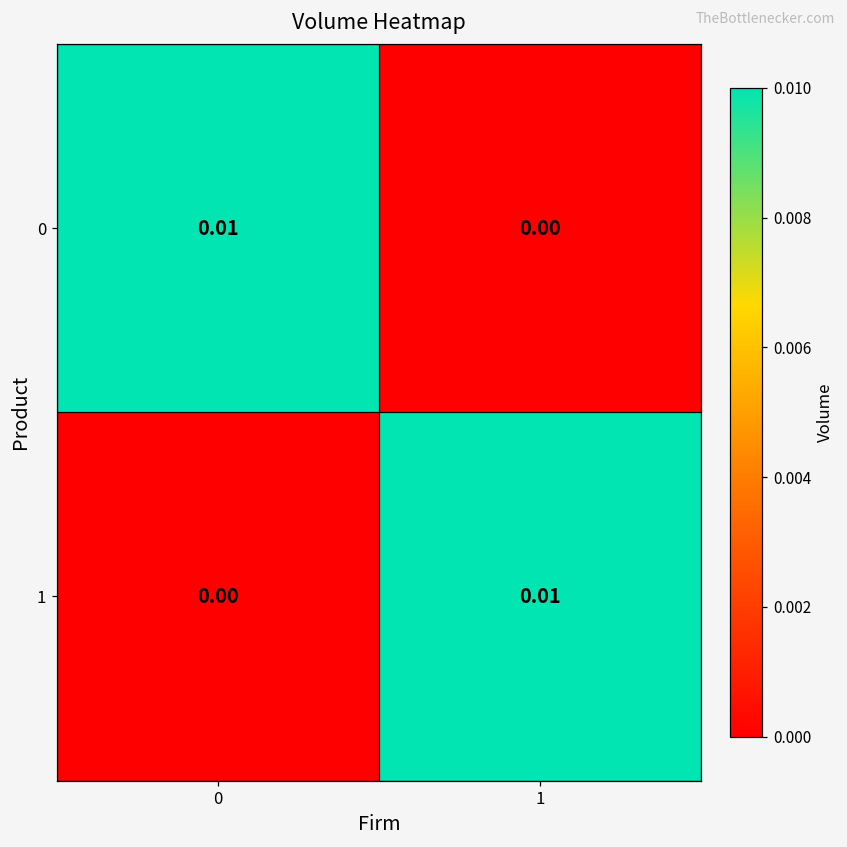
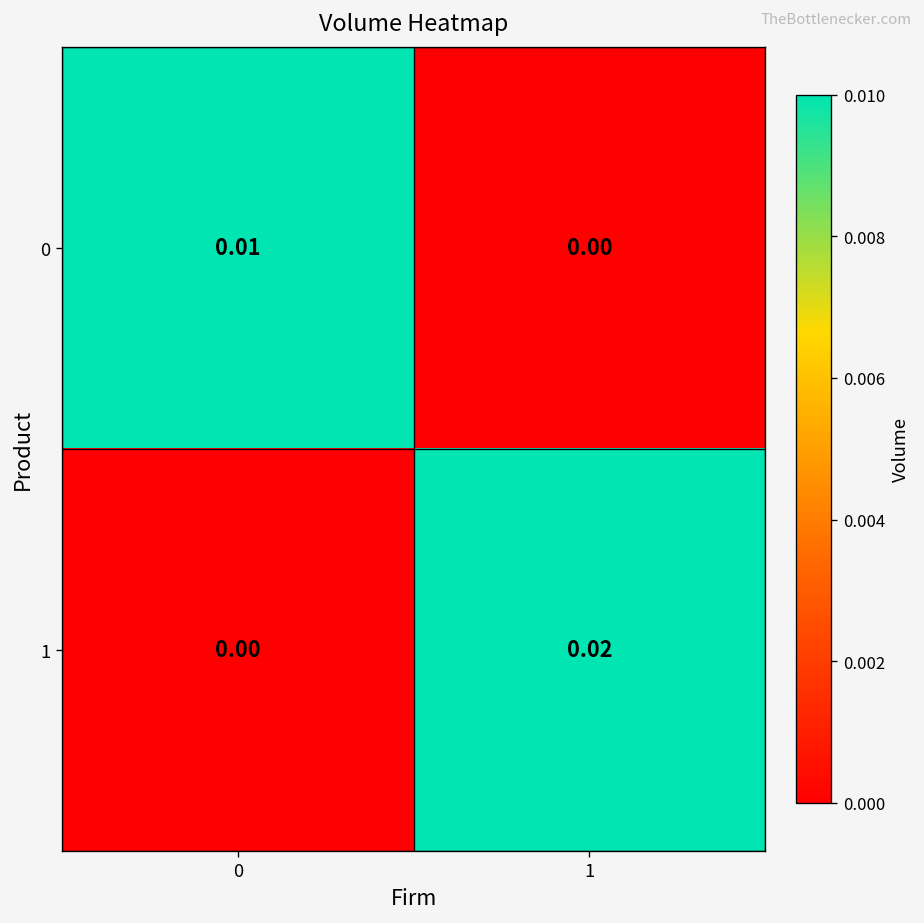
1, 1: 0.01 -> 0.02
